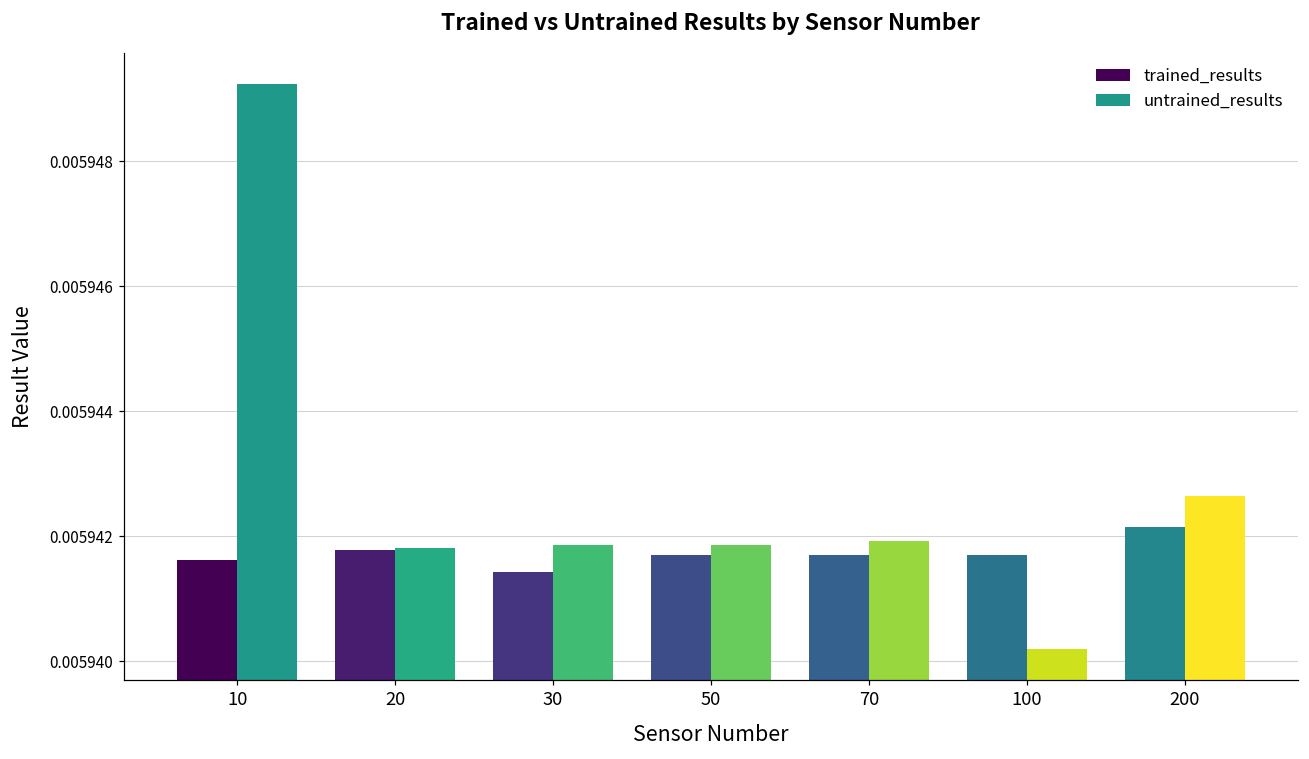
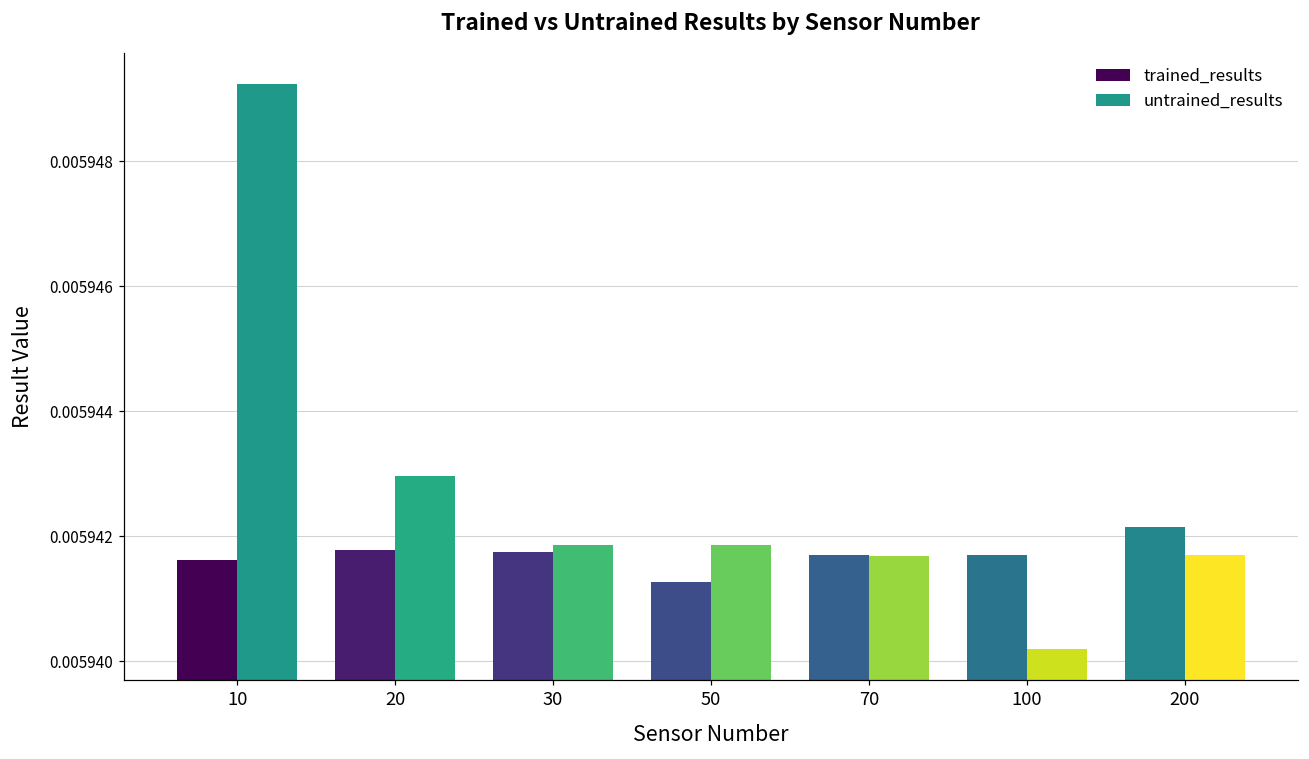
untrained_results, 20: 0.0059418 -> 0.0059430
trained_results, 30: 0.0059414 -> 0.0059418
trained_results, 50: 0.0059417 -> 0.0059413
untrained_results, 70: 0.0059419 -> 0.0059417
untrained_results, 200: 0.0059426 -> 0.0059417
